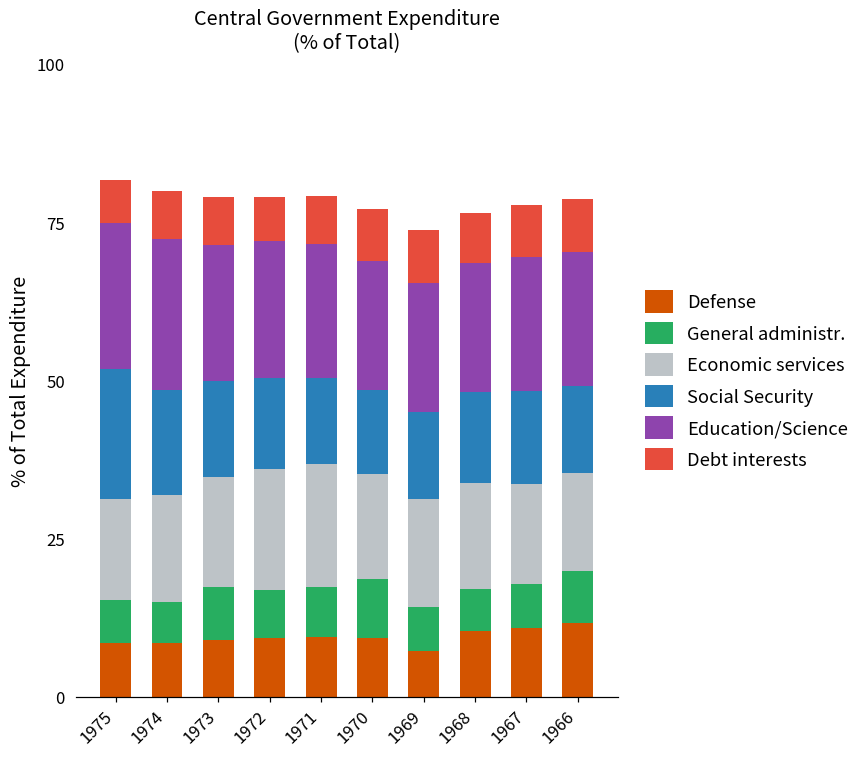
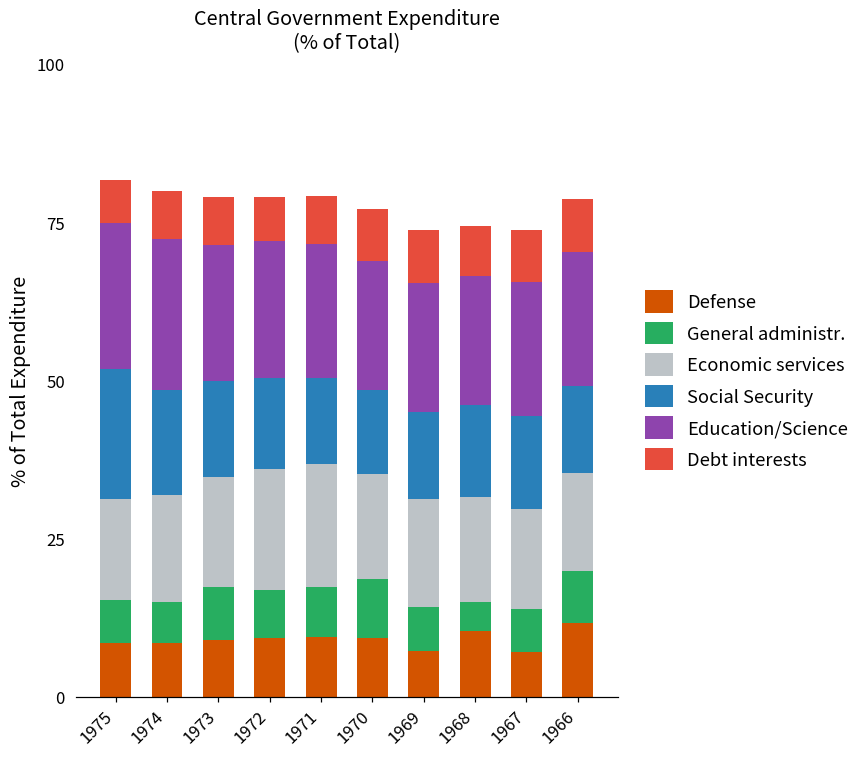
General administr., 1968: 7 -> 5
Defense, 1967: 11 -> 7
